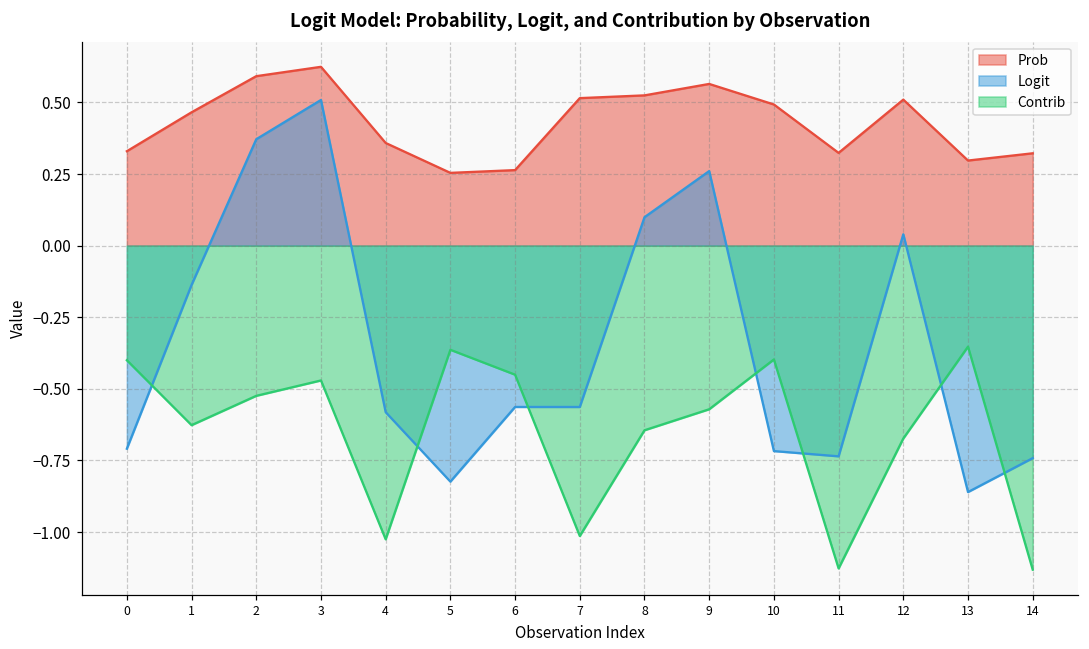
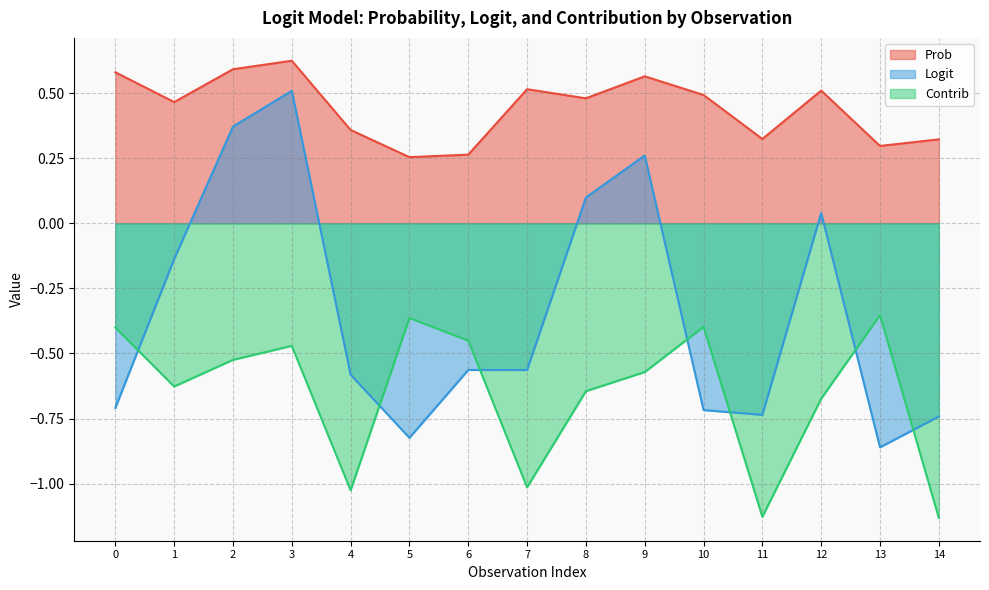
Prob, 0: 0.33 -> 0.58
Prob, 8: 0.52 -> 0.48
